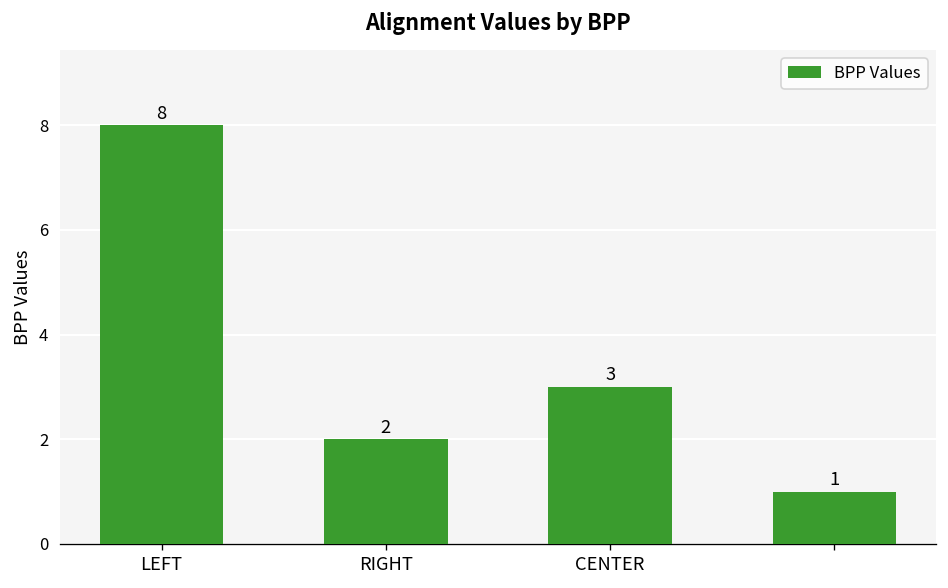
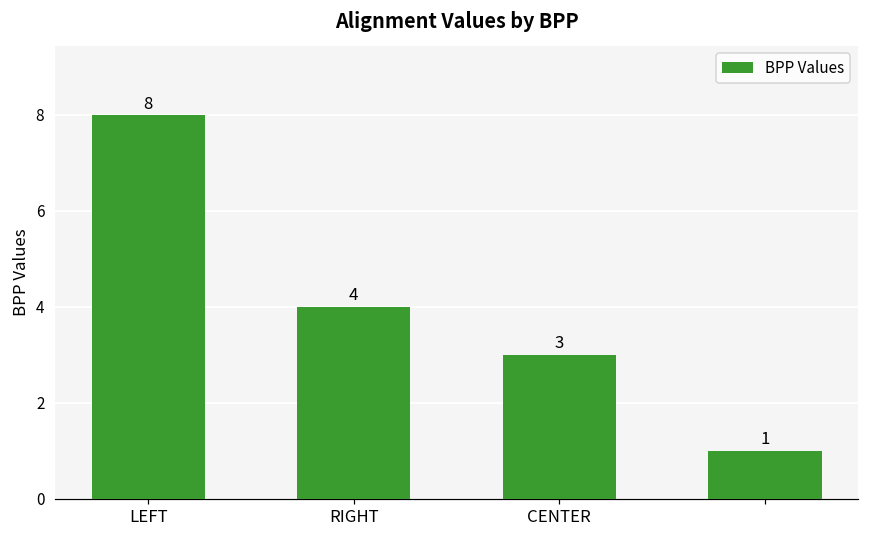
RIGHT: 2 -> 4
